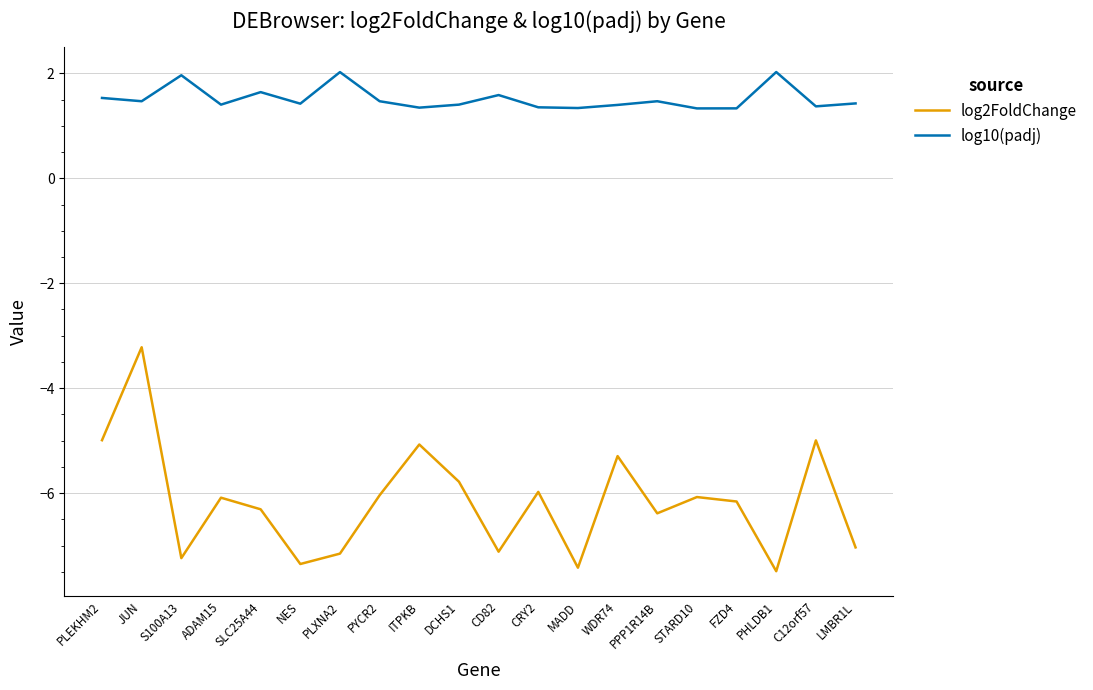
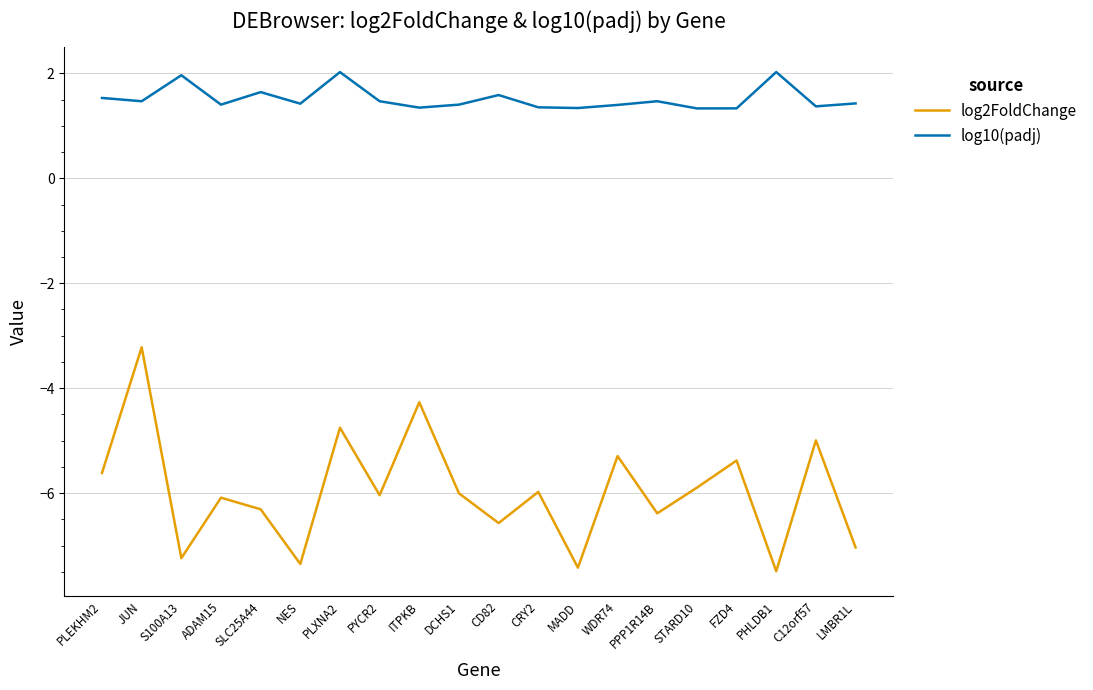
log2FoldChange, PLEKHM2: -5.0 -> -5.6
log2FoldChange, PLXNA2: -7.2 -> -4.8
log2FoldChange, ITPKB: -5.1 -> -4.3
log2FoldChange, DCHS1: -5.8 -> -6.0
log2FoldChange, CD82: -7.1 -> -6.6
log2FoldChange, STARD10: -6.1 -> -5.9
log2FoldChange, FZD4: -6.2 -> -5.4
